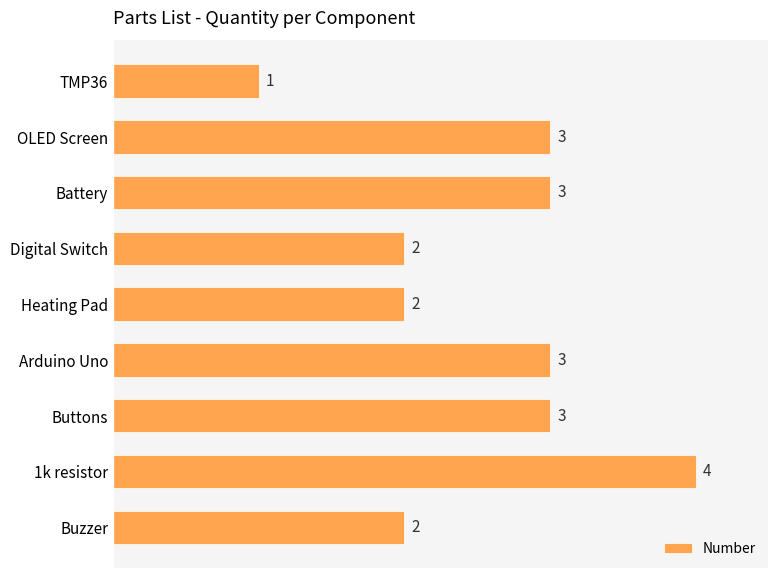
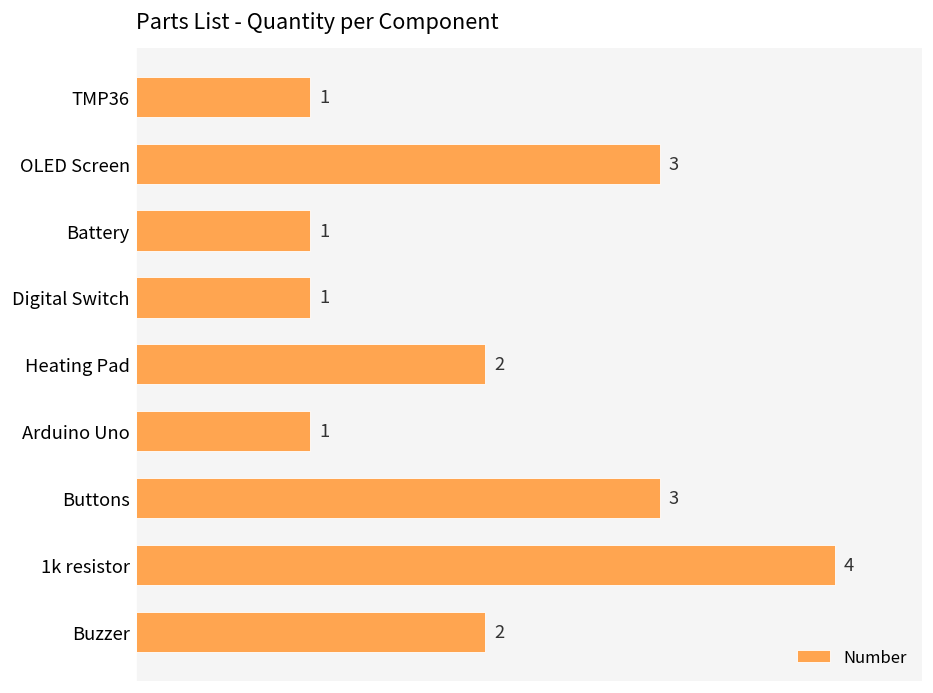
Battery: 3 -> 1
Digital Switch: 2 -> 1
Arduino Uno: 3 -> 1
